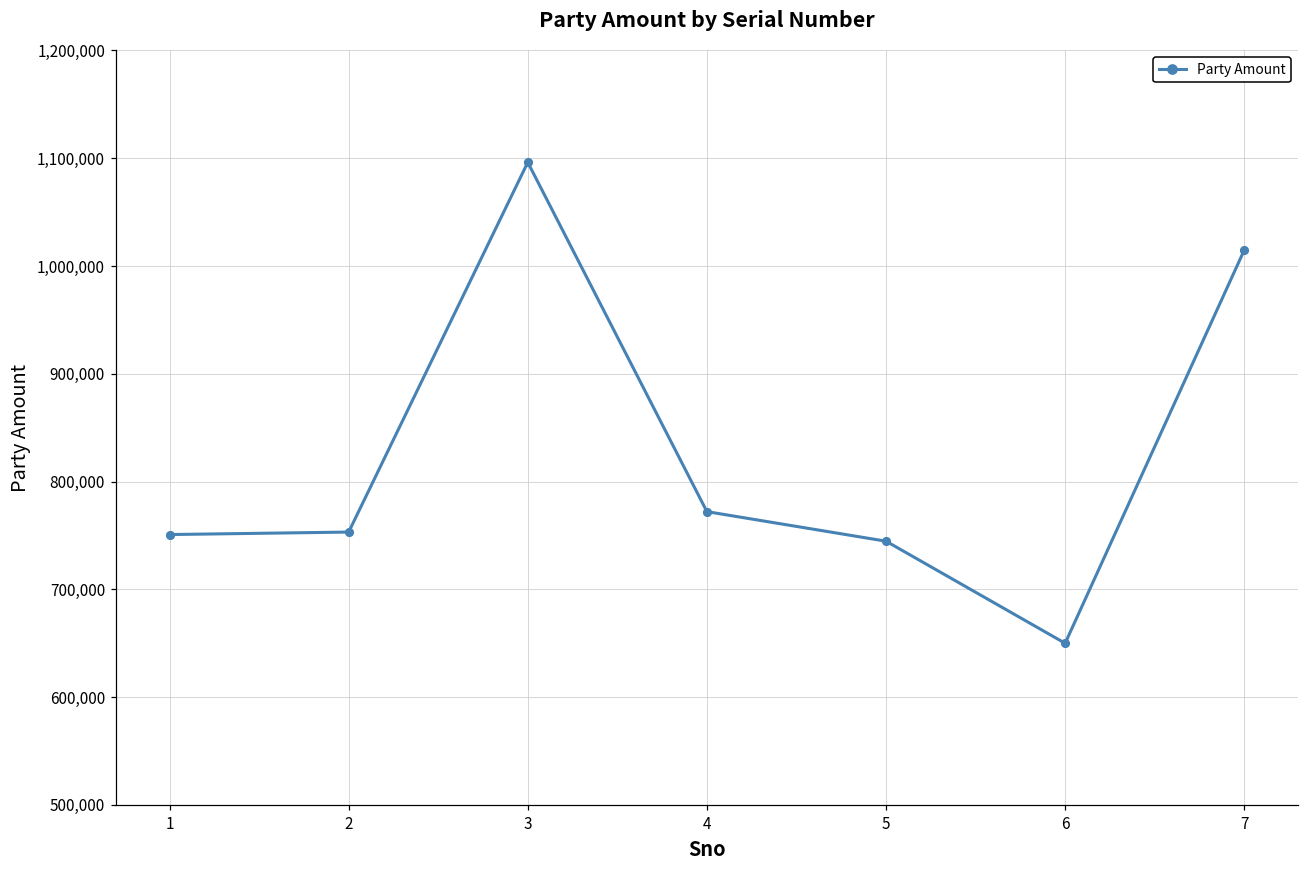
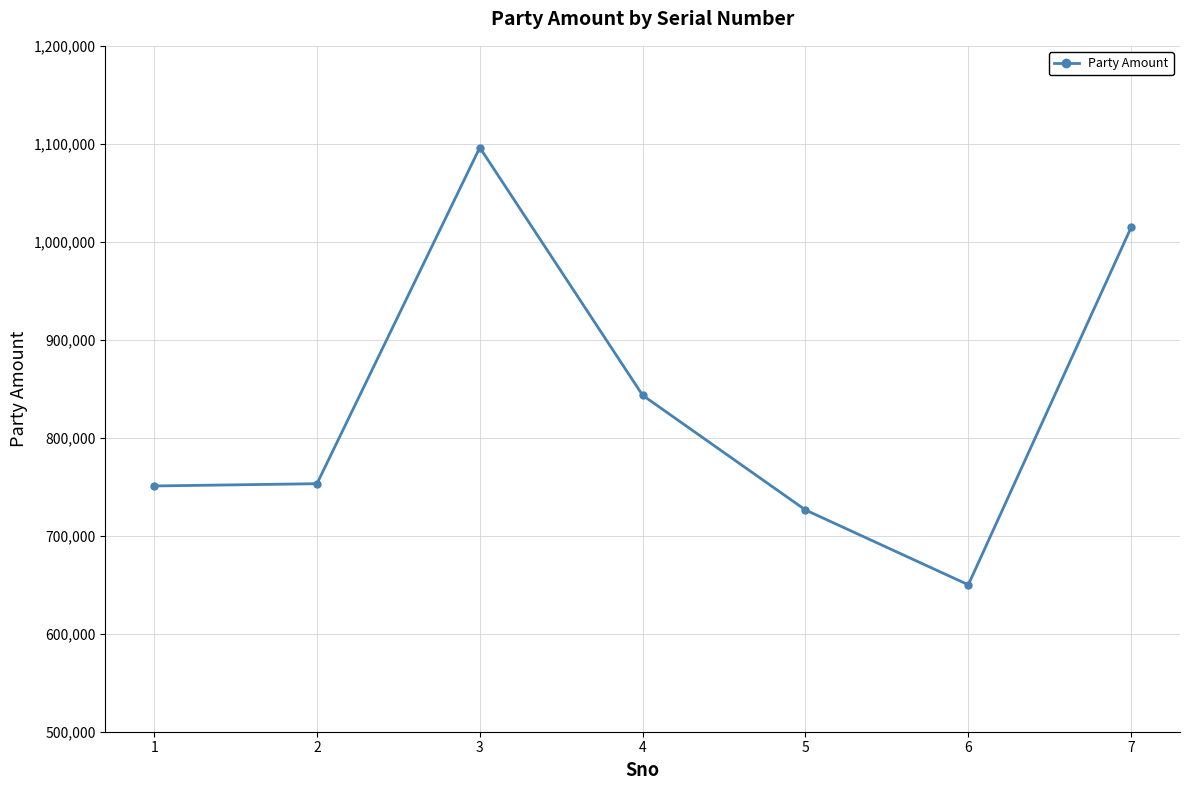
4: 770,000 -> 840,000
5: 740,000 -> 730,000
